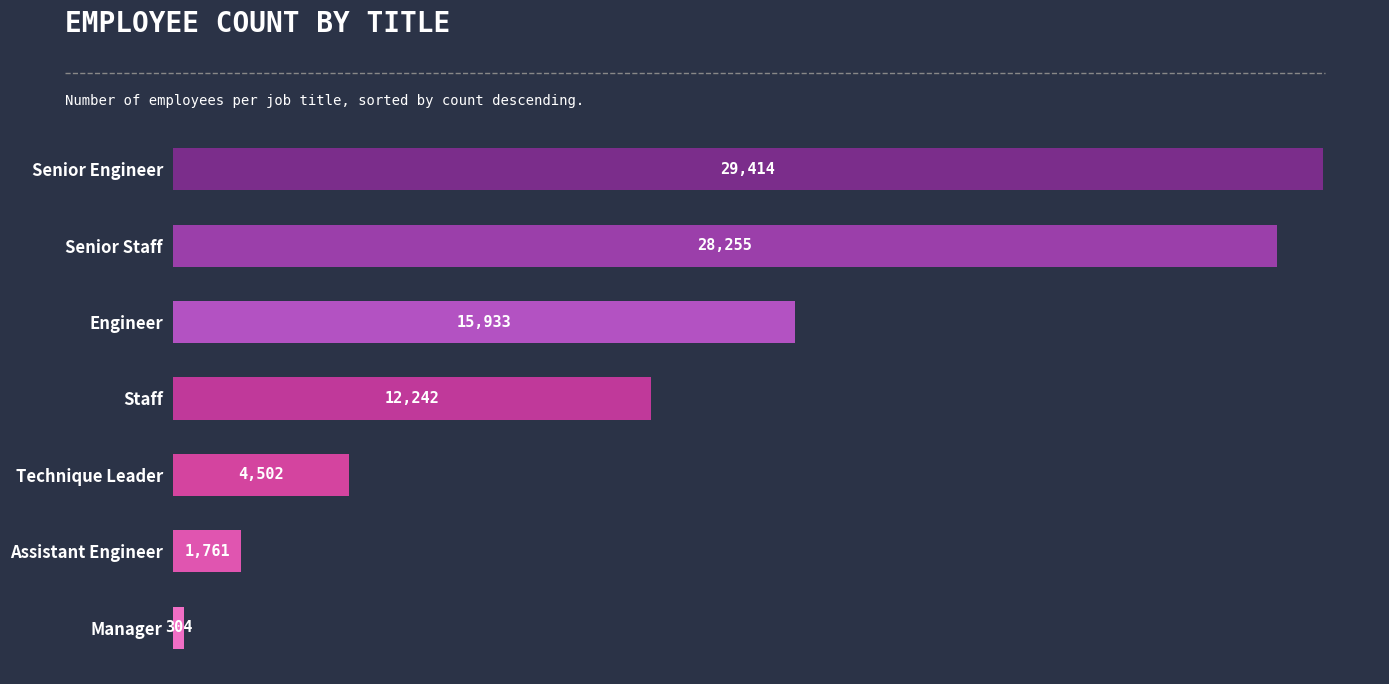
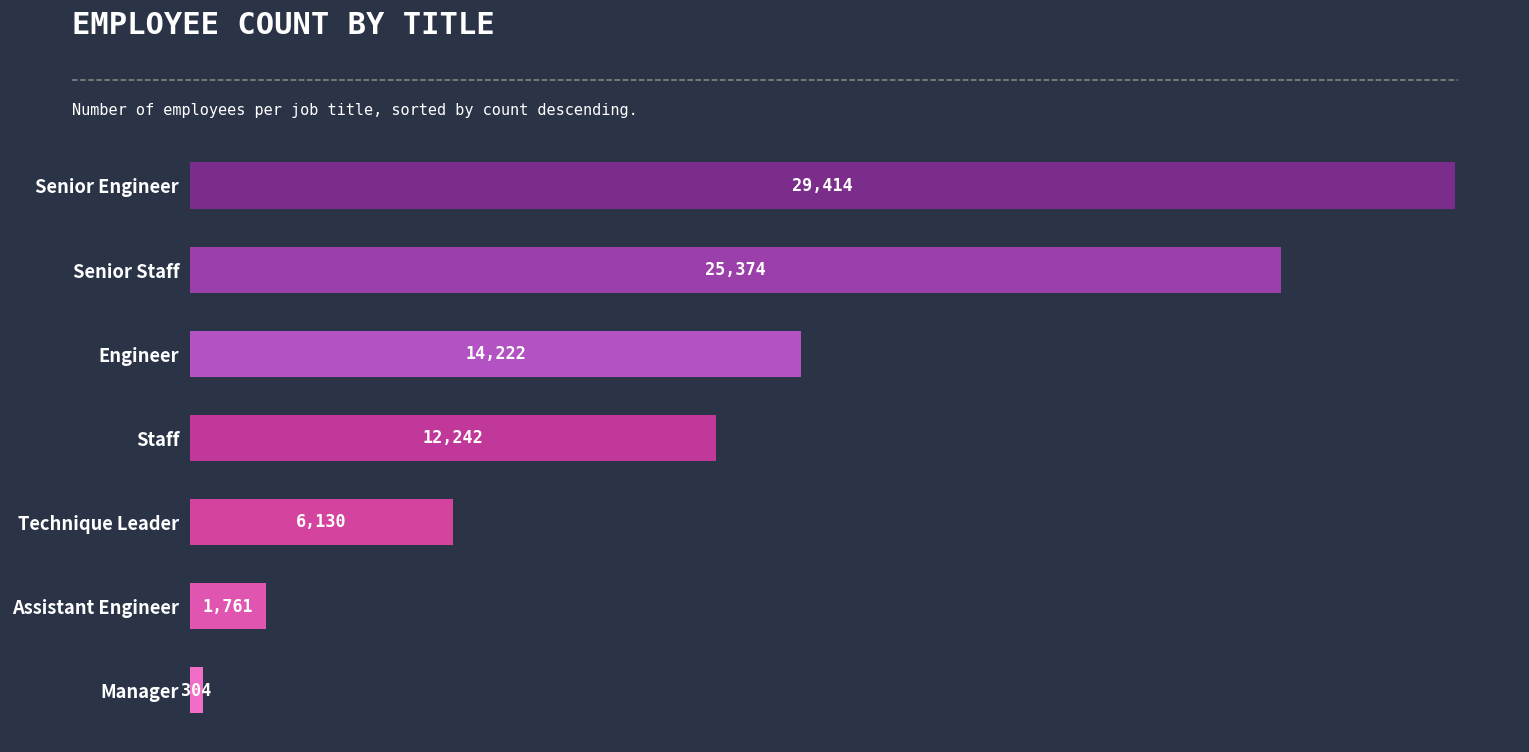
Senior Staff: 28,255 -> 25,374
Engineer: 15,933 -> 14,222
Technique Leader: 4,502 -> 6,130
